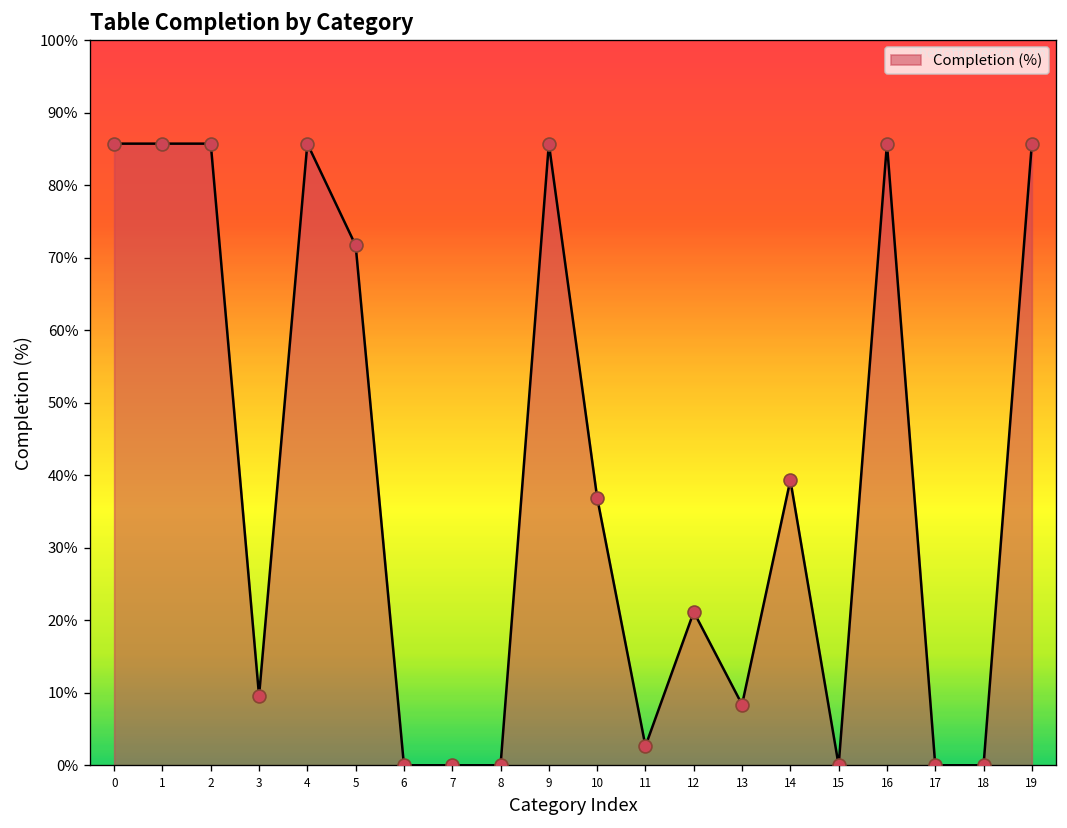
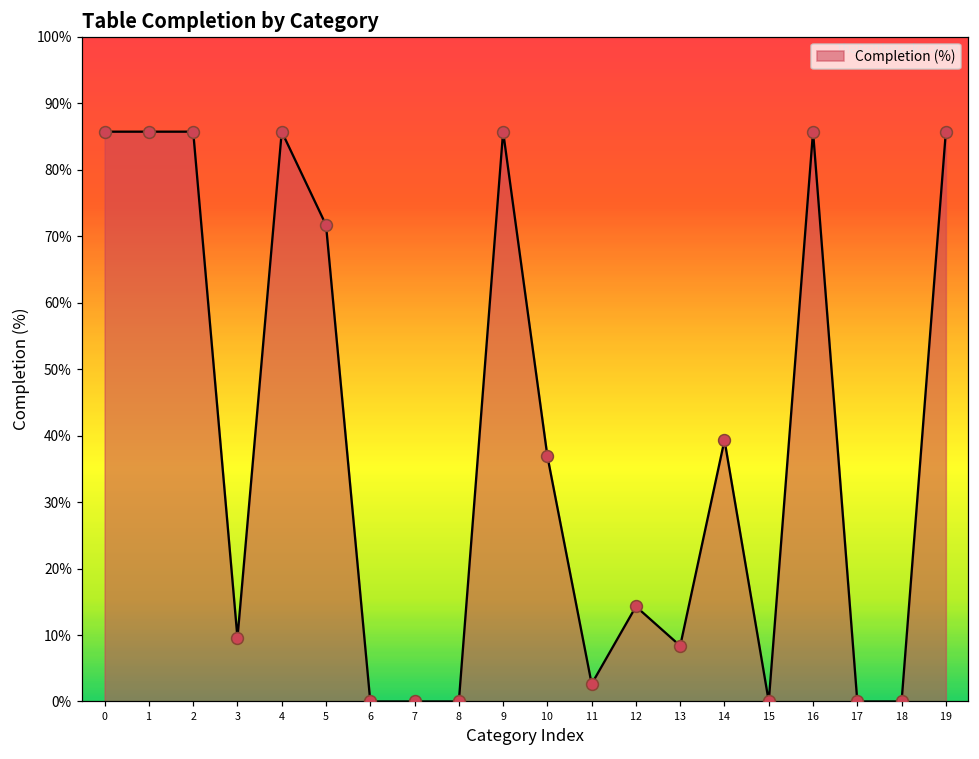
12: 21% -> 14%
